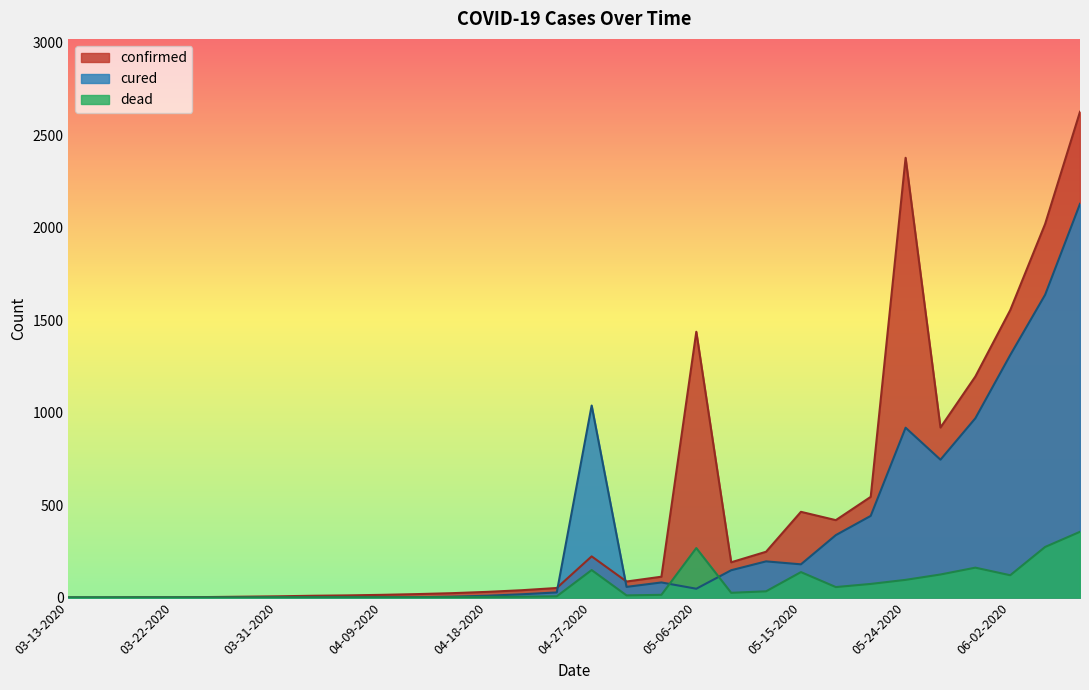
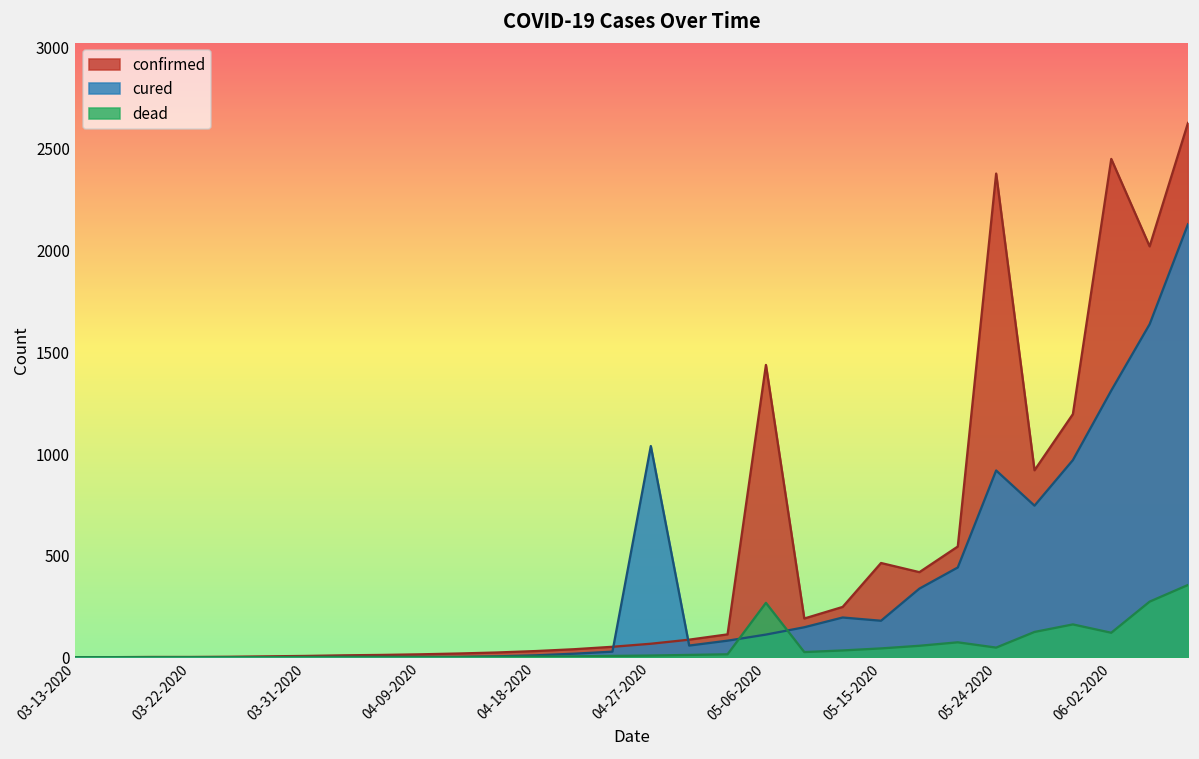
confirmed, 04-27-2020: 220 -> 70
dead, 04-27-2020: 150 -> 10
cured, 05-06-2020: 50 -> 110
dead, 05-15-2020: 140 -> 40
dead, 05-24-2020: 100 -> 50
confirmed, 06-02-2020: 1560 -> 2450
